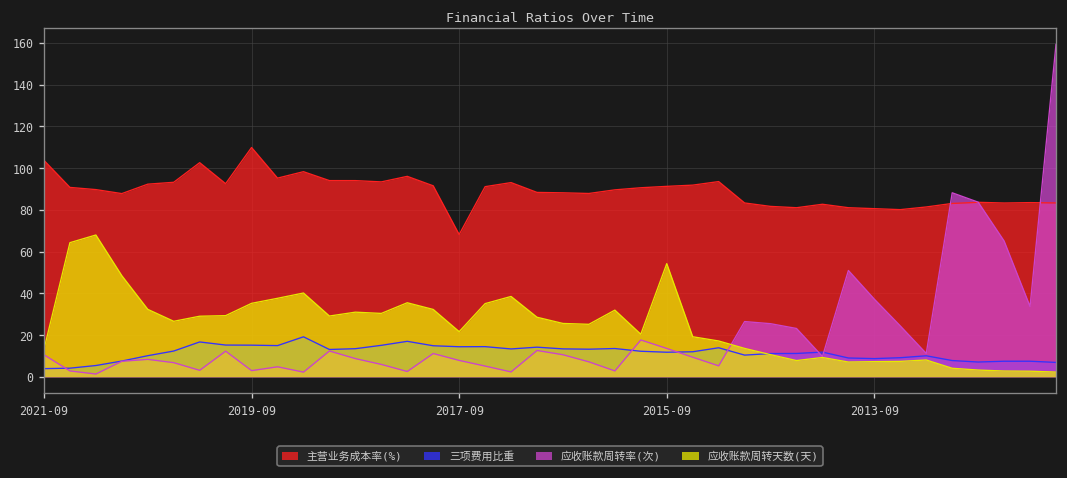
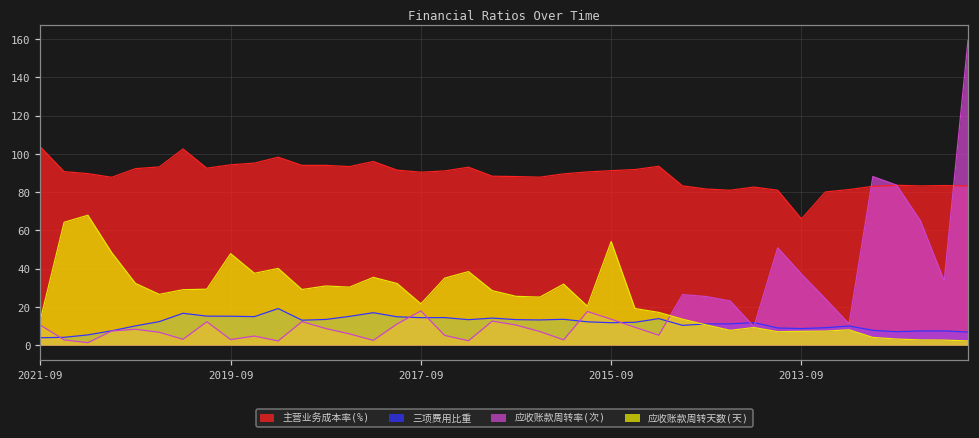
主营业务成本率(%), 2019-09: 110 -> 94
应收账款周转天数(天), 2019-09: 35 -> 48
主营业务成本率(%), 2017-09: 68 -> 90
应收账款周转率(次), 2017-09: 8 -> 18
主营业务成本率(%), 2013-09: 81 -> 66
